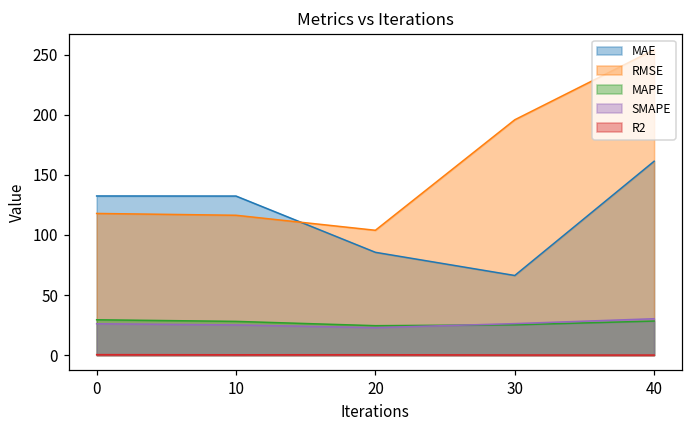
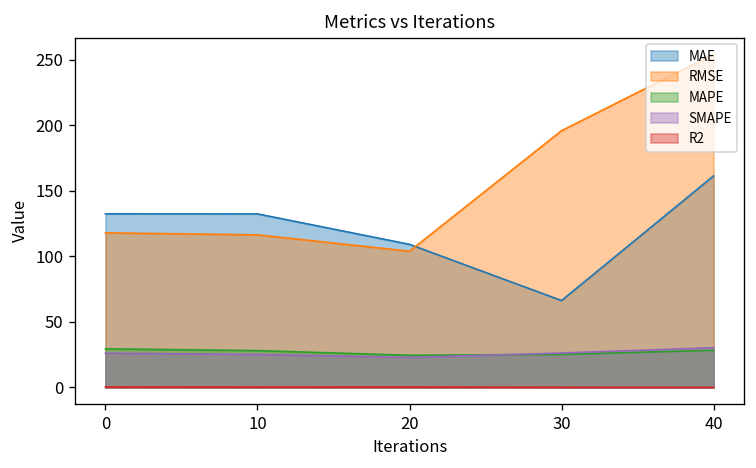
MAE, 20: 86 -> 109
